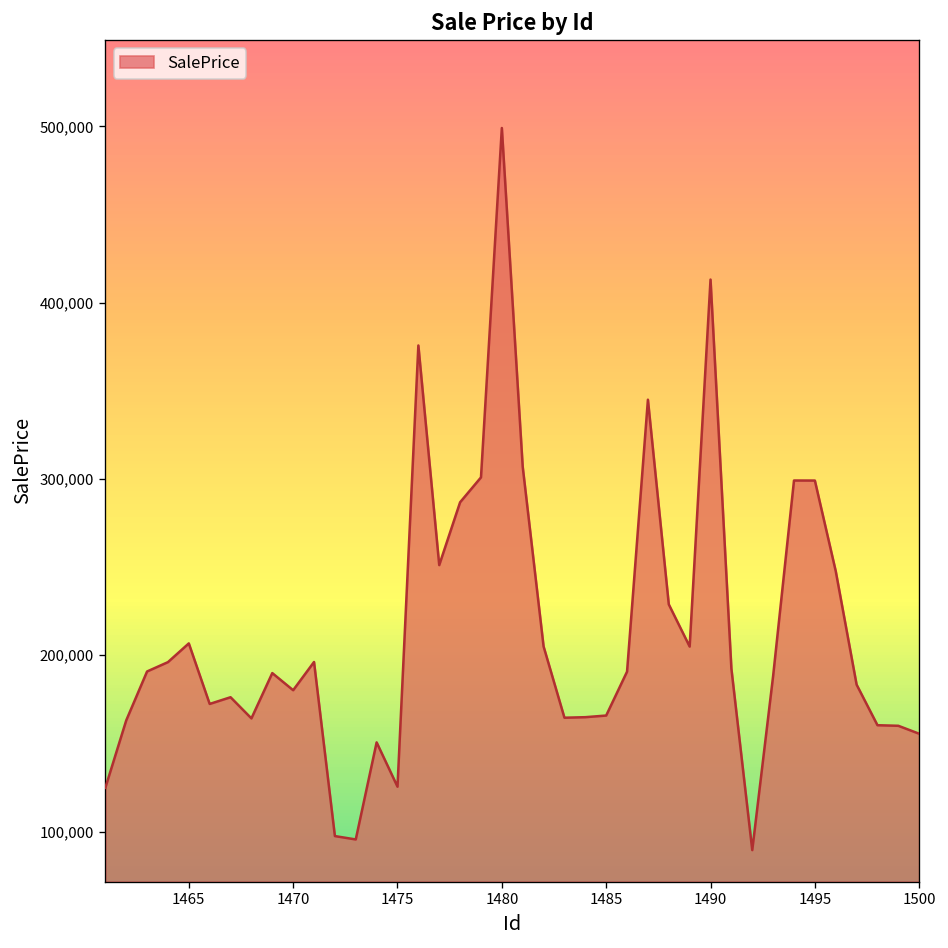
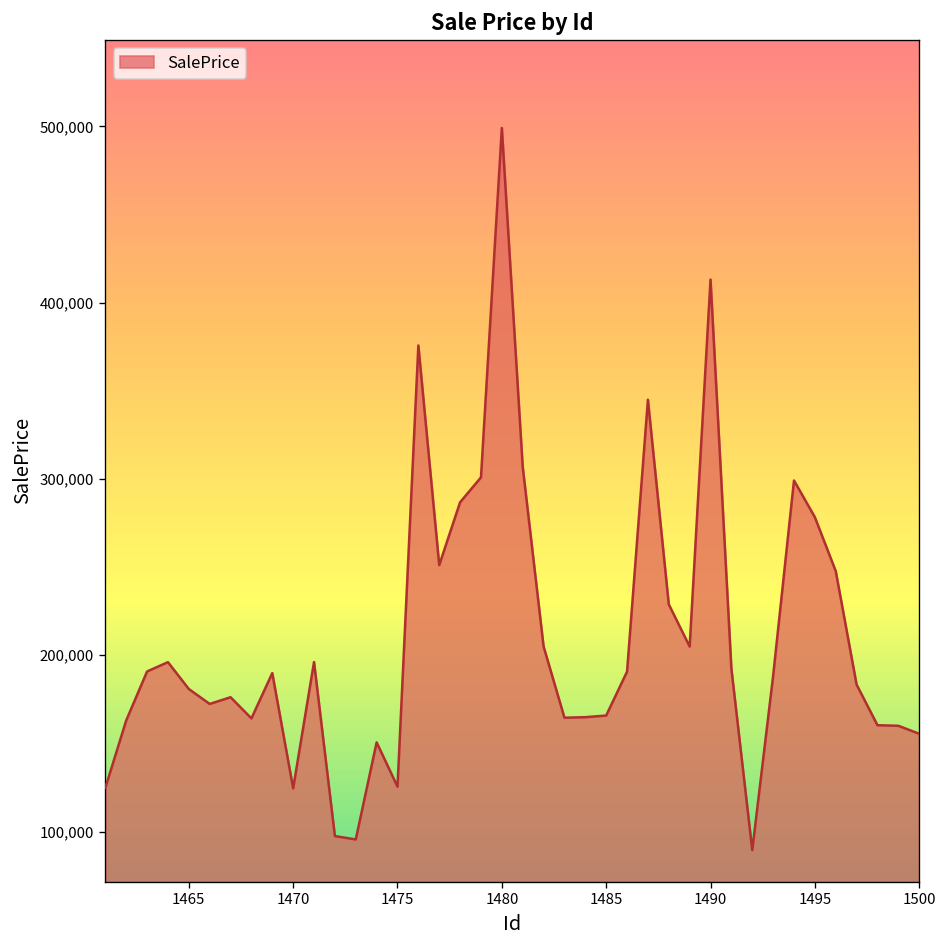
1465: 207,000 -> 181,000
1470: 180,000 -> 125,000
1495: 299,000 -> 278,000
